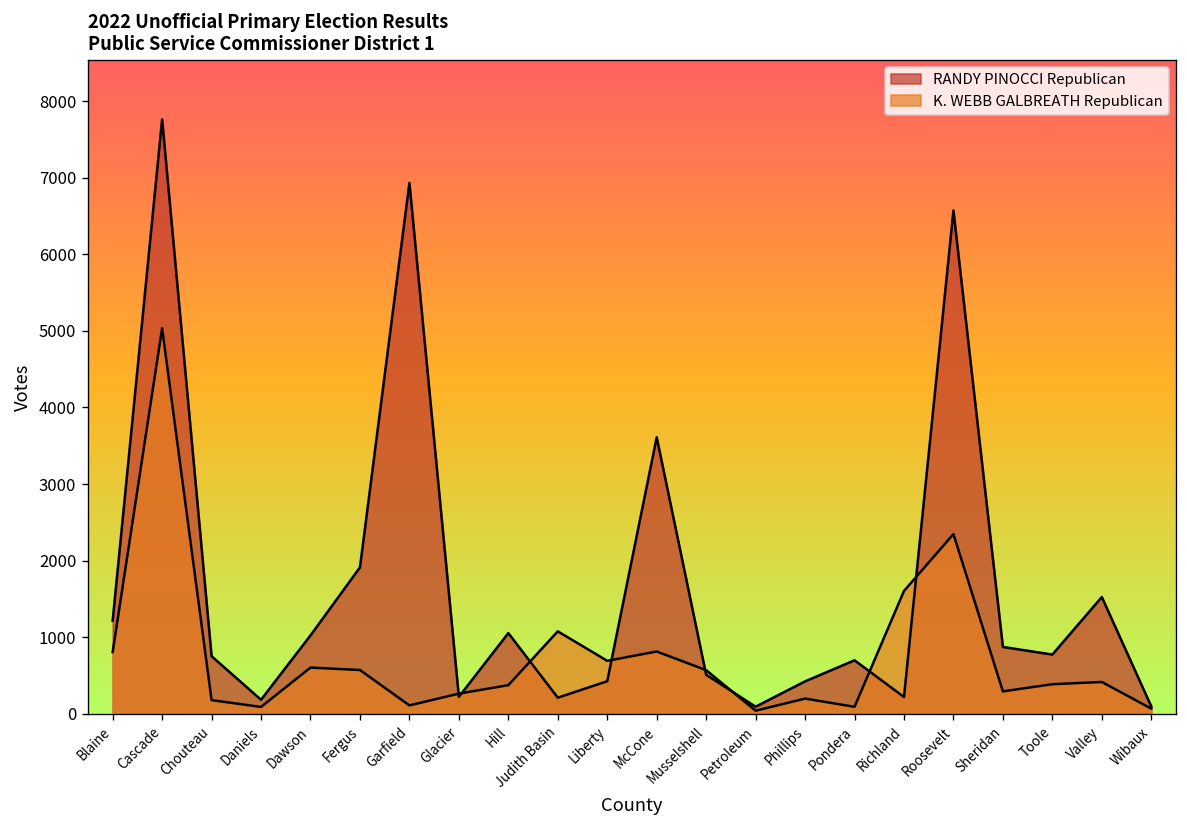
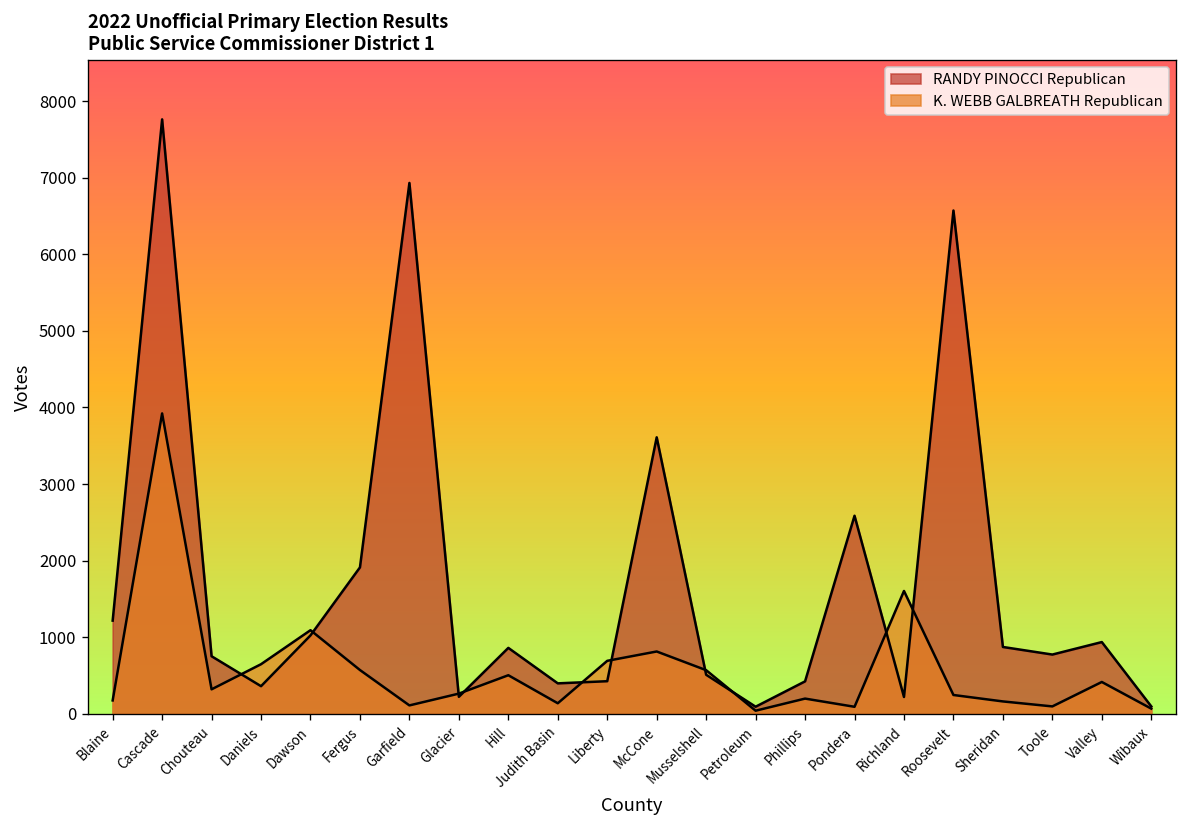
K. WEBB GALBREATH Republican, Blaine: 800 -> 200
K. WEBB GALBREATH Republican, Cascade: 5000 -> 3900
K. WEBB GALBREATH Republican, Chouteau: 200 -> 300
RANDY PINOCCI Republican, Daniels: 200 -> 400
K. WEBB GALBREATH Republican, Daniels: 100 -> 600
K. WEBB GALBREATH Republican, Dawson: 600 -> 1100
RANDY PINOCCI Republican, Hill: 1100 -> 900
K. WEBB GALBREATH Republican, Hill: 400 -> 500
RANDY PINOCCI Republican, Judith Basin: 200 -> 400
K. WEBB GALBREATH Republican, Judith Basin: 1100 -> 100
RANDY PINOCCI Republican, Pondera: 700 -> 2600
K. WEBB GALBREATH Republican, Roosevelt: 2300 -> 200
K. WEBB GALBREATH Republican, Sheridan: 300 -> 200
K. WEBB GALBREATH Republican, Toole: 400 -> 100
RANDY PINOCCI Republican, Valley: 1500 -> 900
